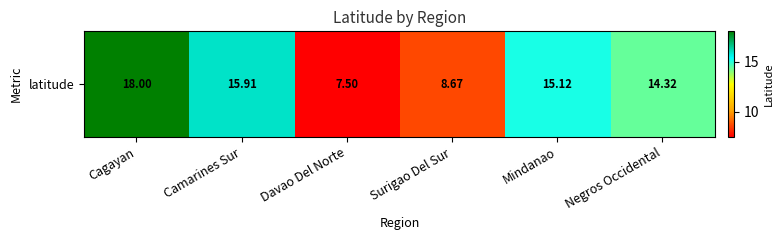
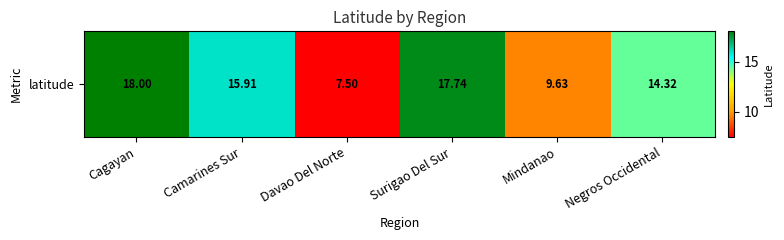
latitude, Surigao Del Sur: 8.67 -> 17.74
latitude, Mindanao: 15.12 -> 9.63
